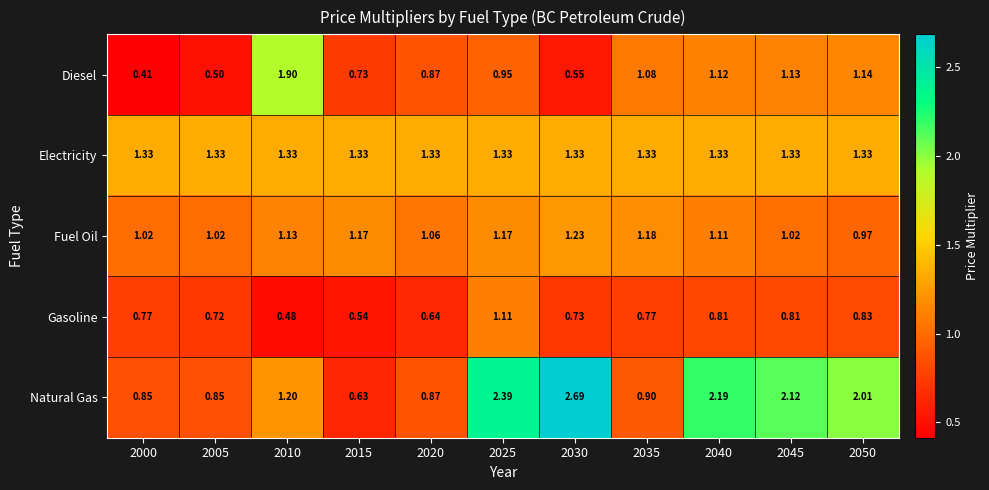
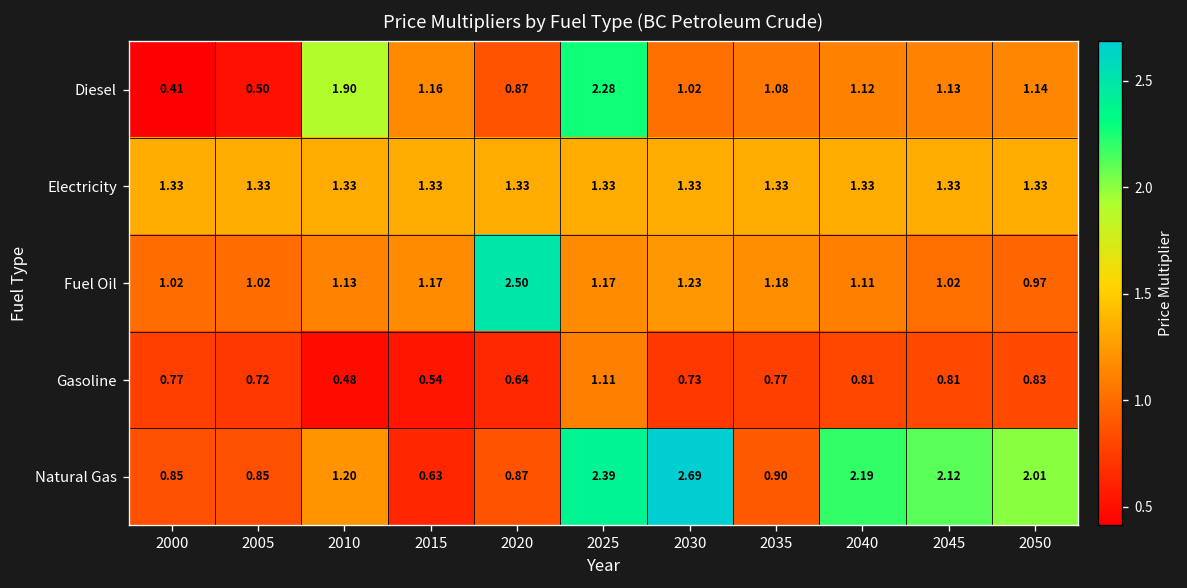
Diesel, 2015: 0.73 -> 1.16
Diesel, 2025: 0.95 -> 2.28
Diesel, 2030: 0.55 -> 1.02
Fuel Oil, 2020: 1.06 -> 2.50
